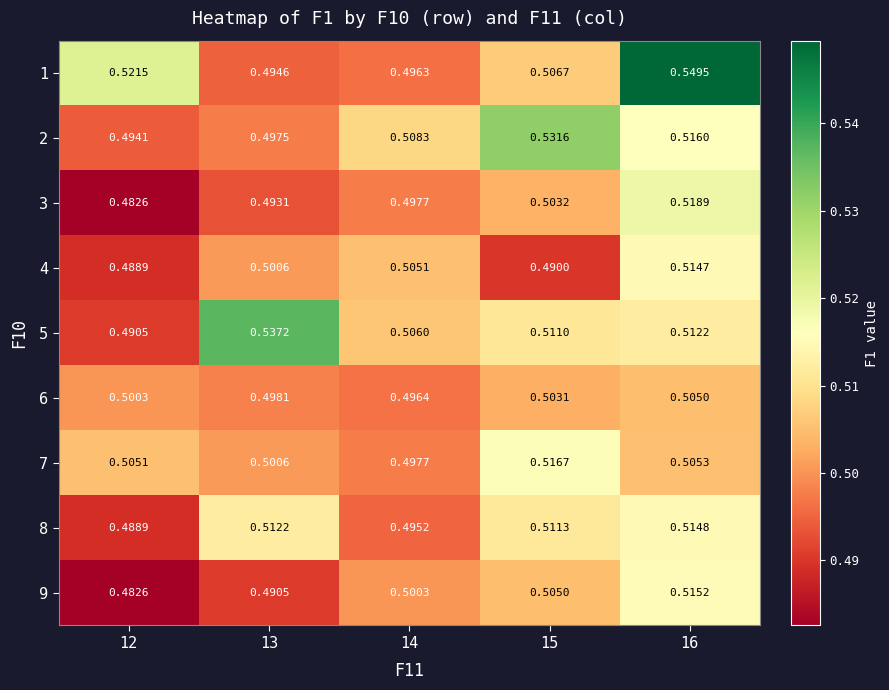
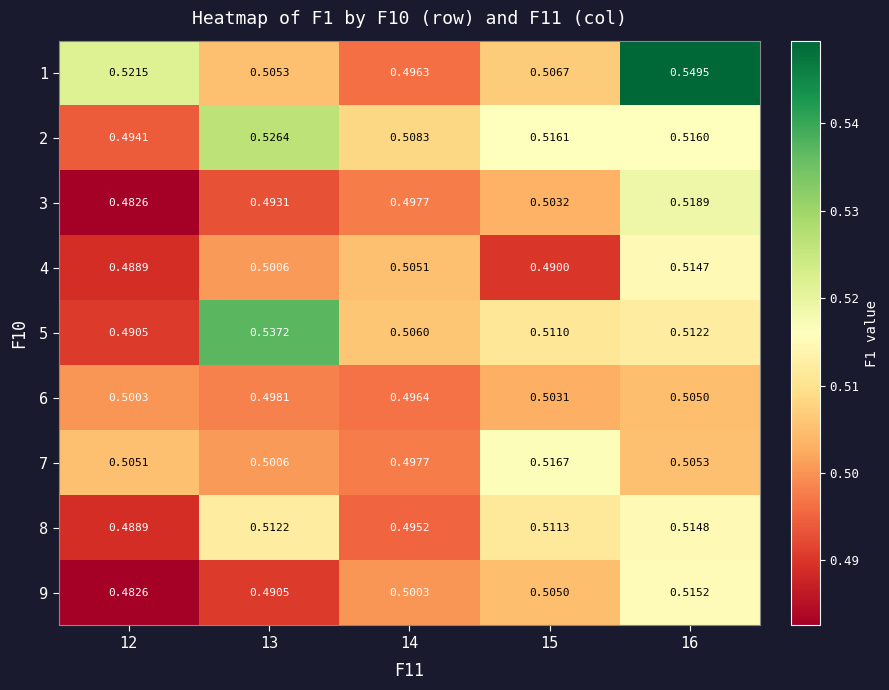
1, 13: 0.4946 -> 0.5053
2, 13: 0.4975 -> 0.5264
2, 15: 0.5316 -> 0.5161
